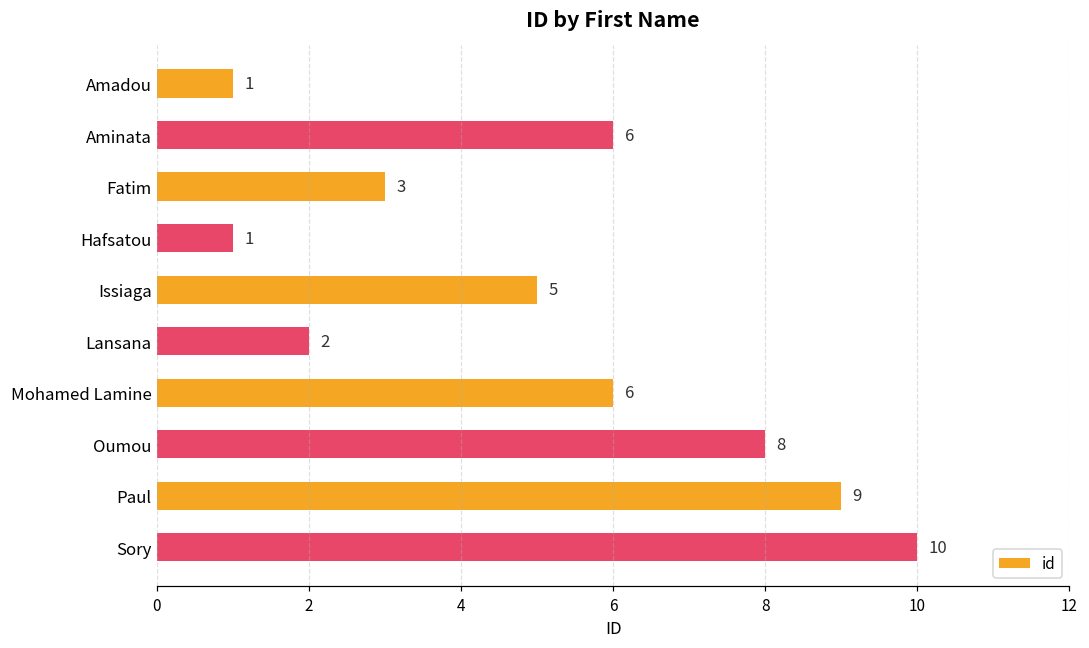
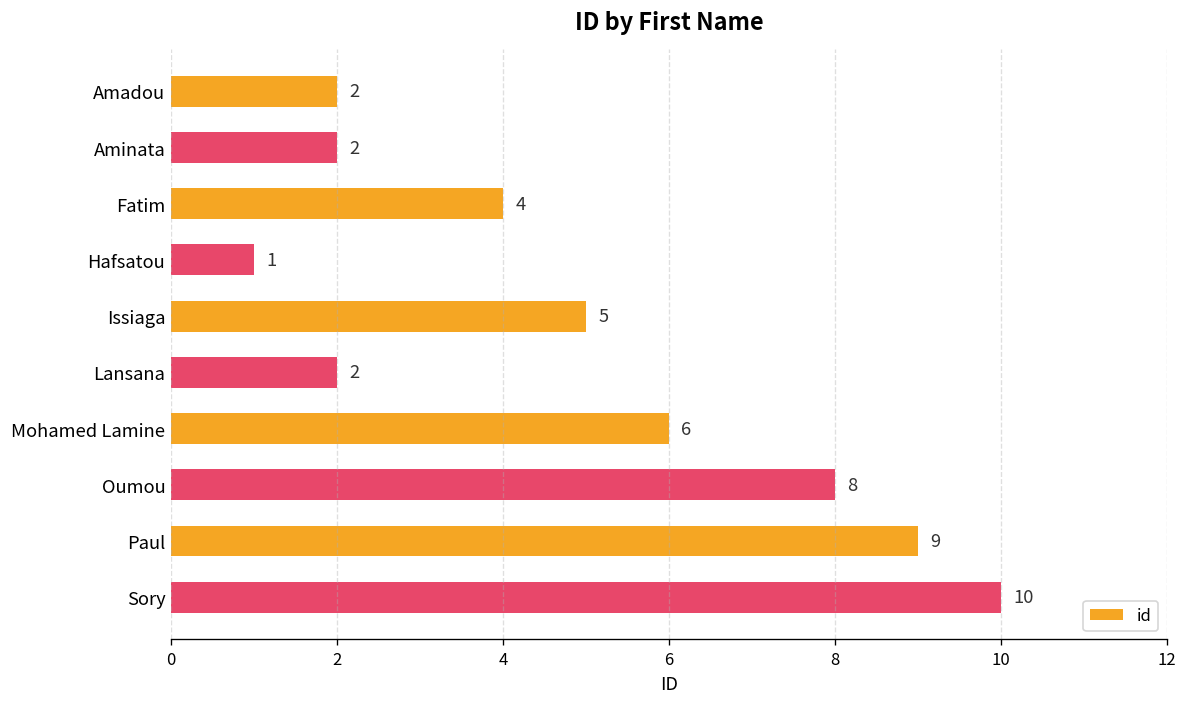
Amadou: 1 -> 2
Aminata: 6 -> 2
Fatim: 3 -> 4
